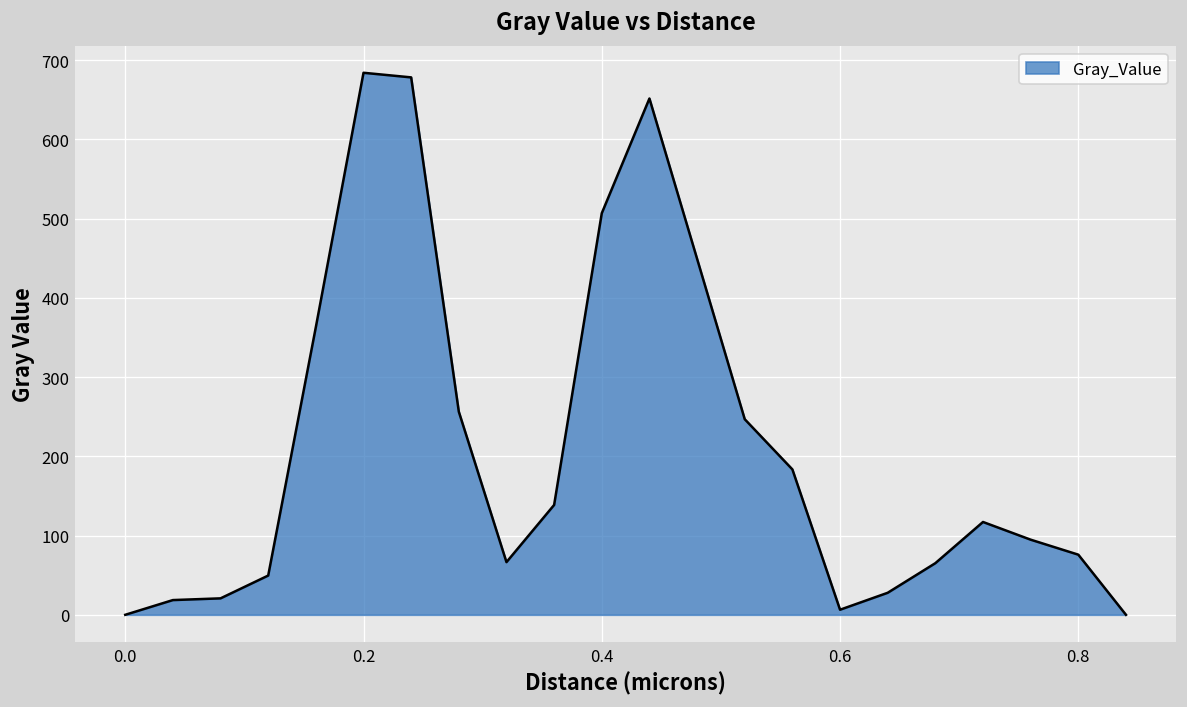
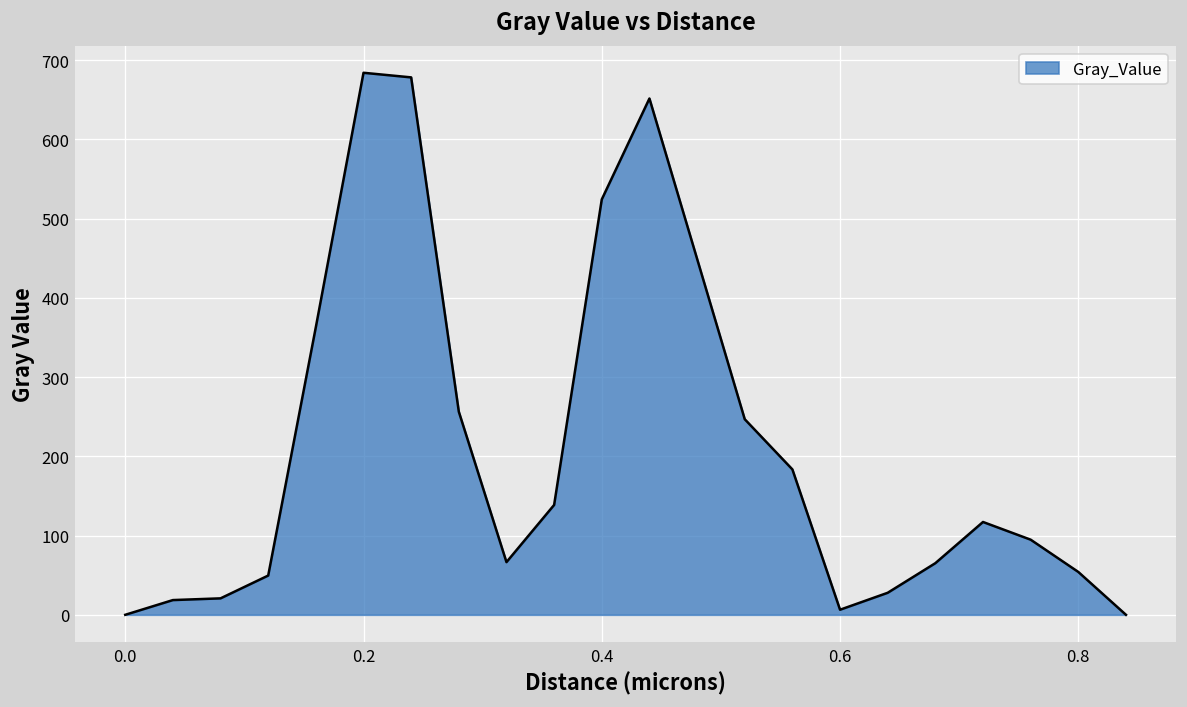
0.4: 510 -> 520
0.8: 80 -> 50
